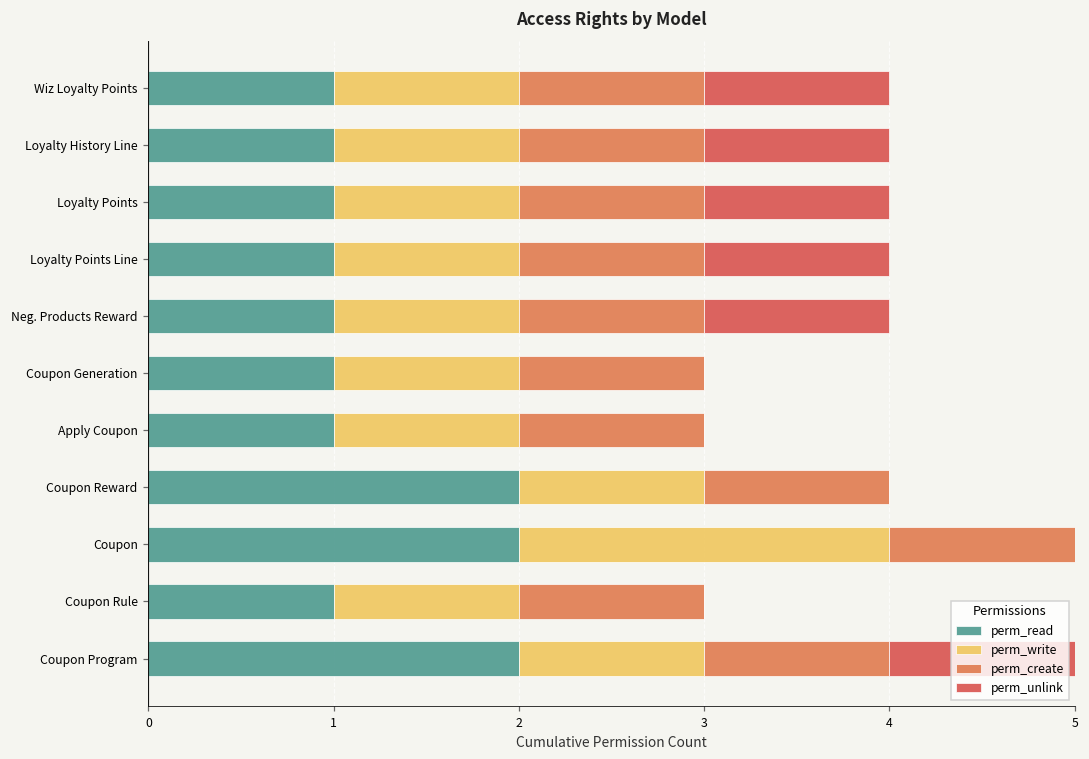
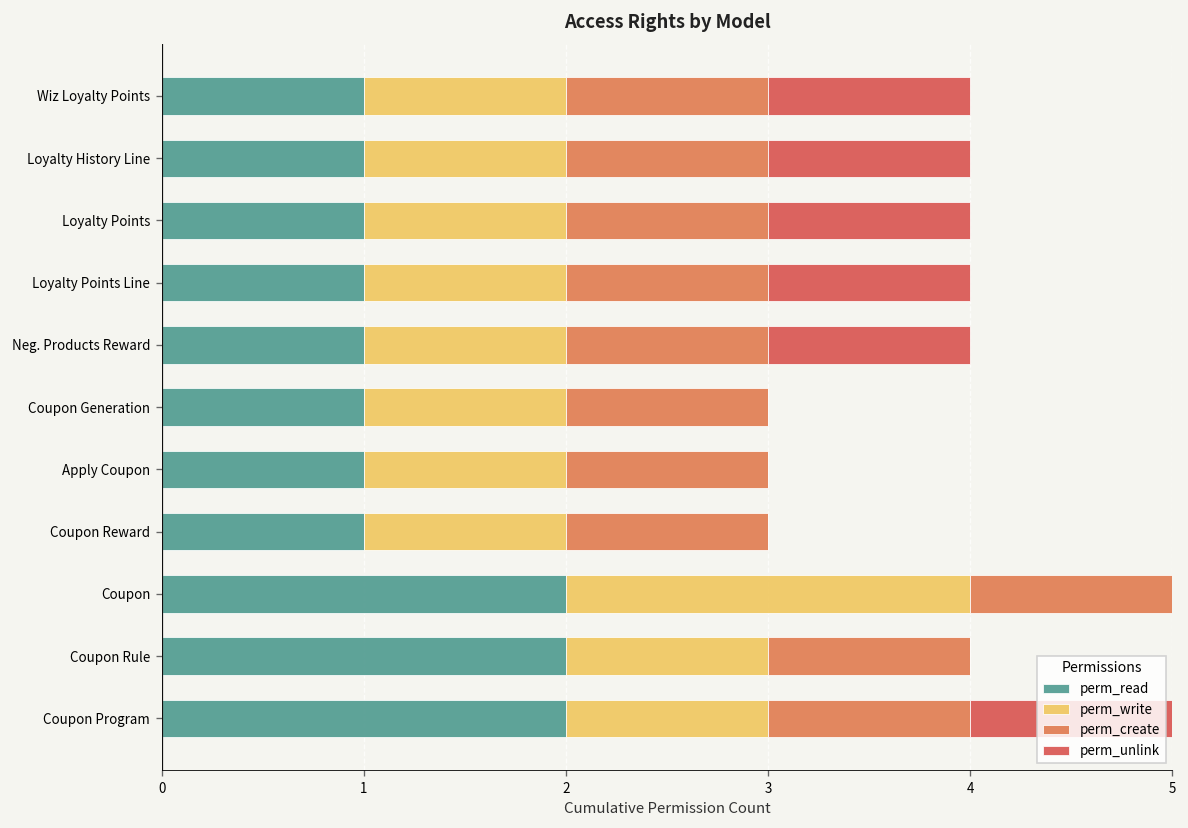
perm_read, Coupon Reward: 2 -> 1
perm_read, Coupon Rule: 1 -> 2
